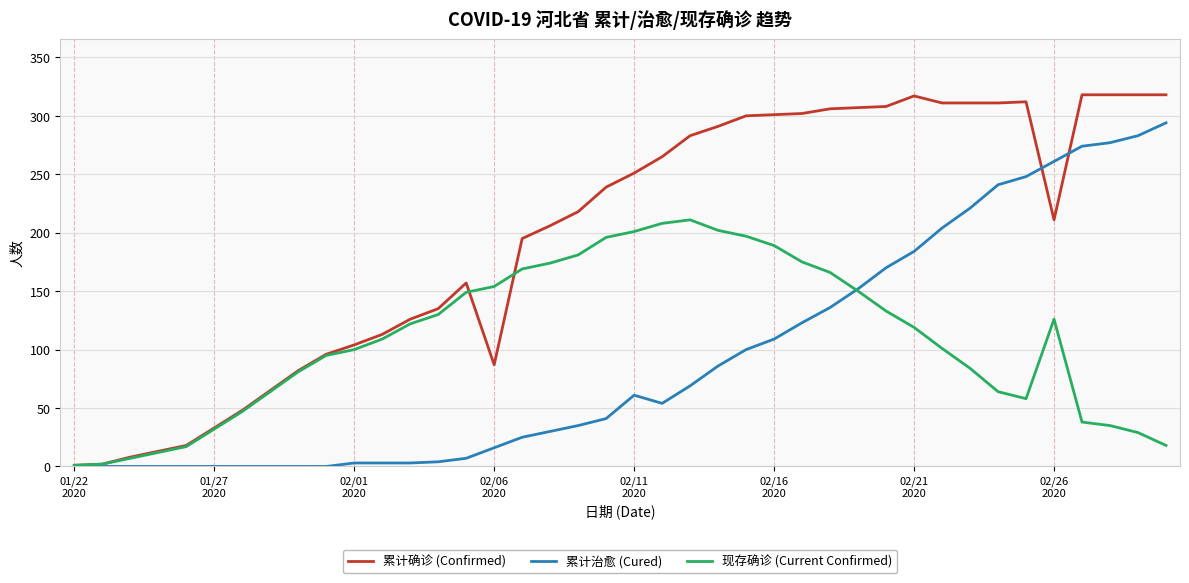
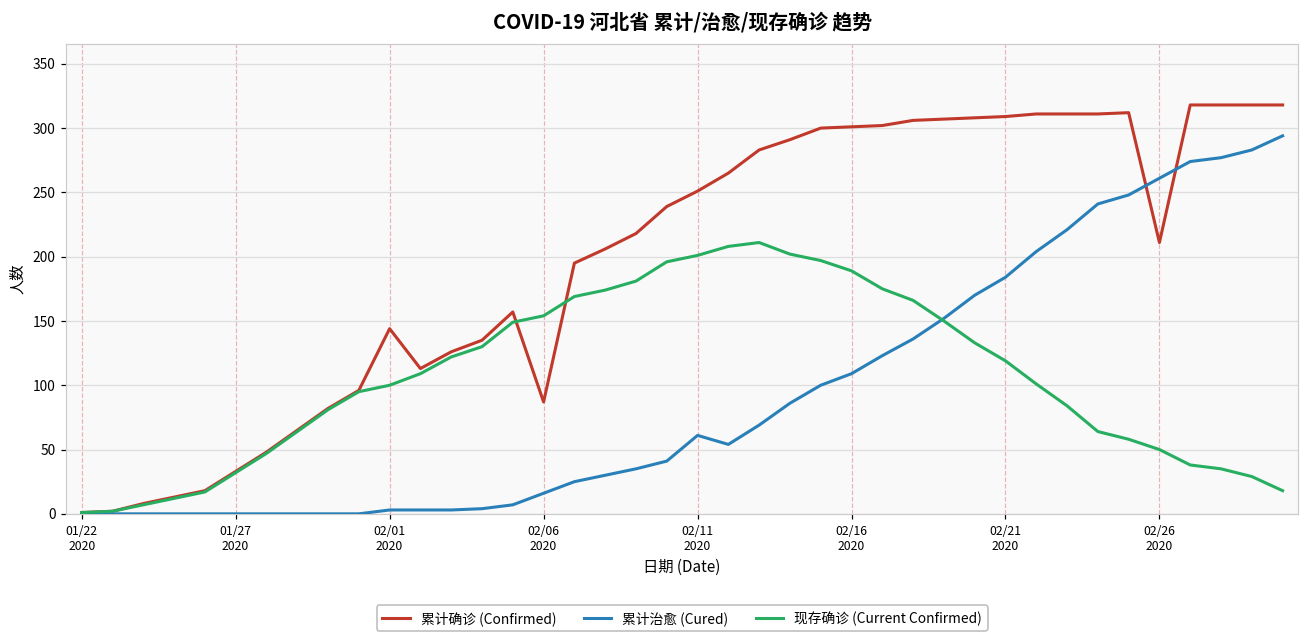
累计确诊 (Confirmed), 02/01 2020: 104 -> 144
累计确诊 (Confirmed), 02/21 2020: 317 -> 309
现存确诊 (Current Confirmed), 02/26 2020: 126 -> 50
